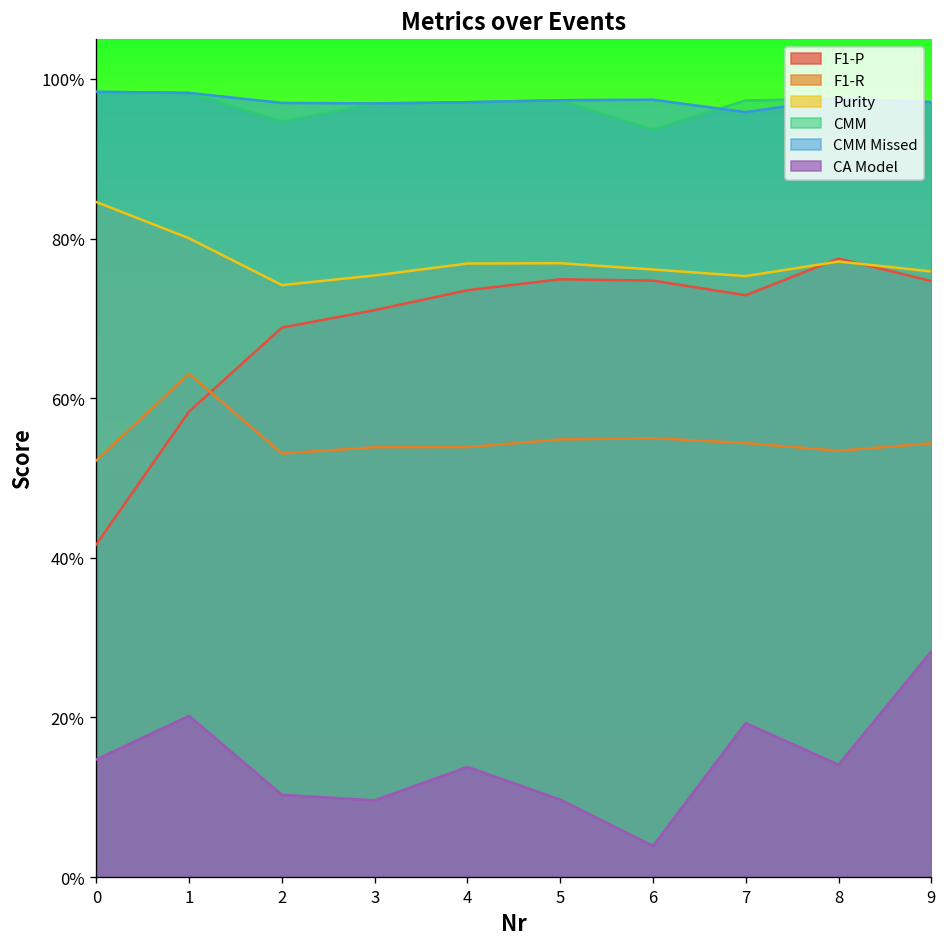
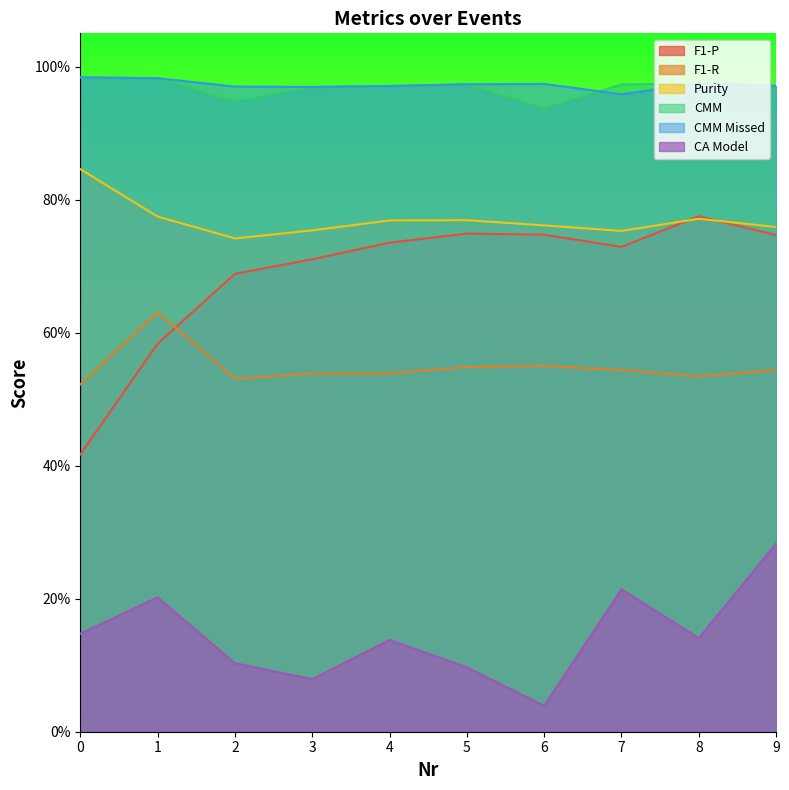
Purity, 1: 80% -> 77%
CA Model, 3: 10% -> 8%
CA Model, 7: 19% -> 21%
